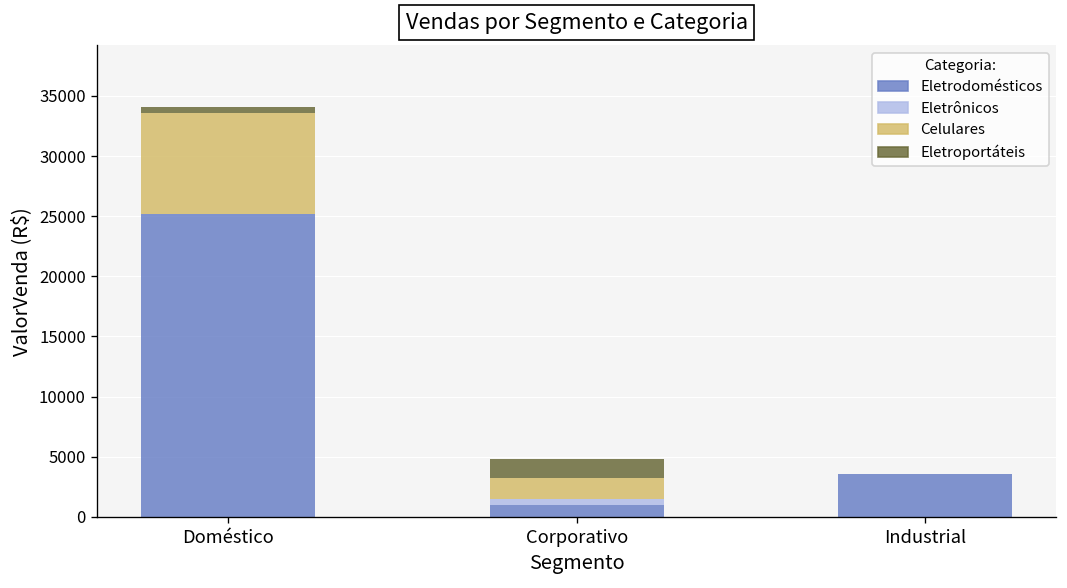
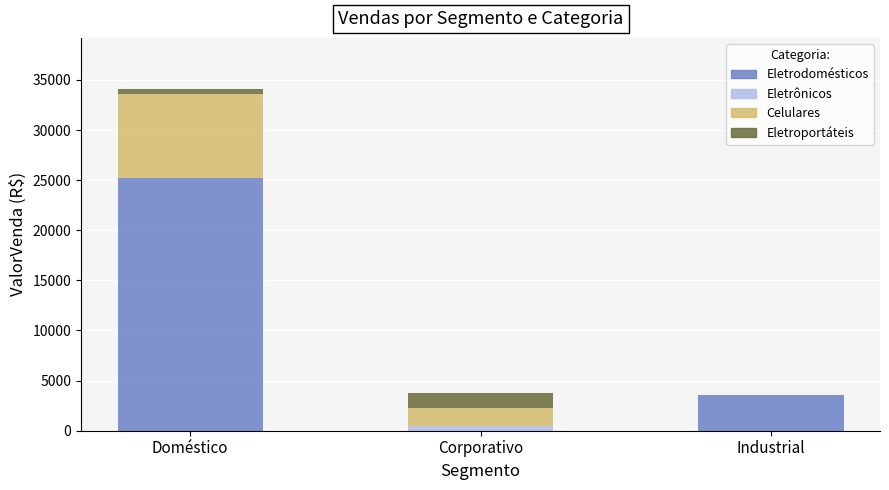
Eletrodomésticos, Corporativo: 1000 -> 0
